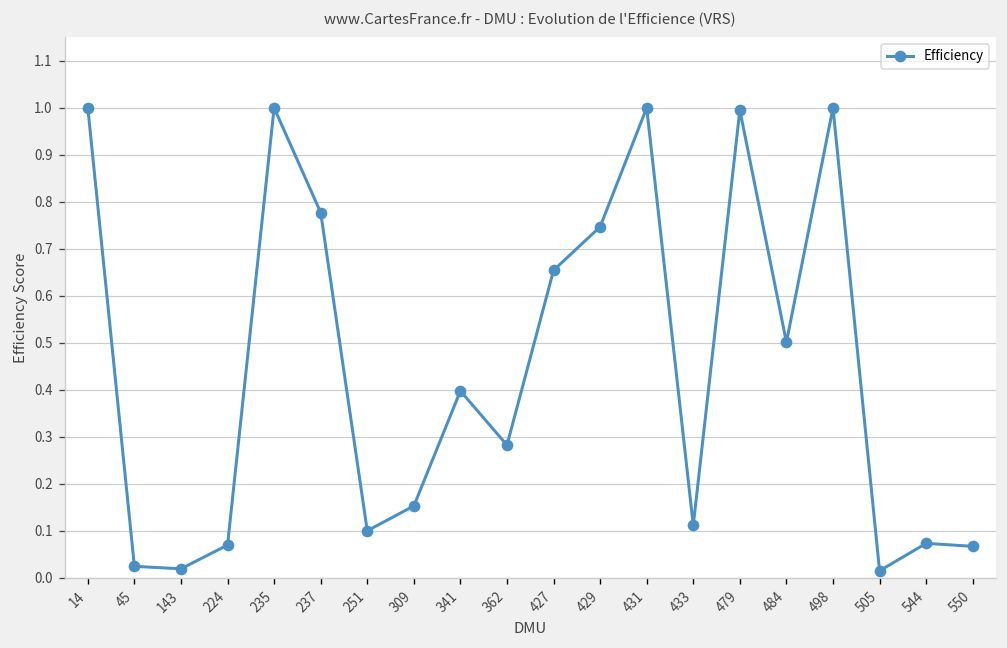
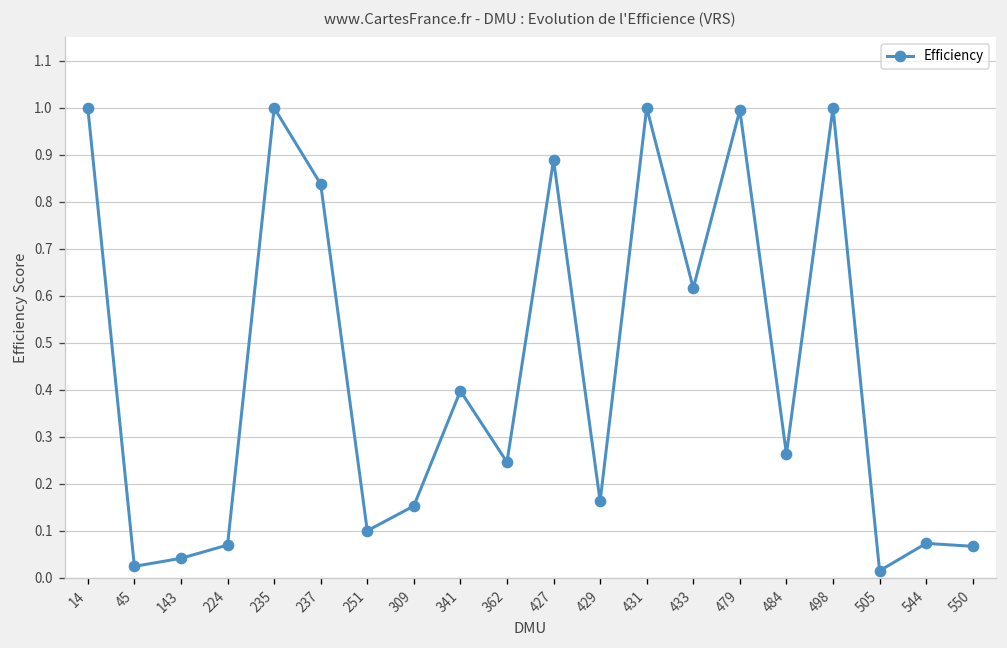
143: 0.02 -> 0.04
237: 0.78 -> 0.84
362: 0.28 -> 0.25
427: 0.65 -> 0.89
429: 0.75 -> 0.16
433: 0.11 -> 0.62
484: 0.50 -> 0.26
